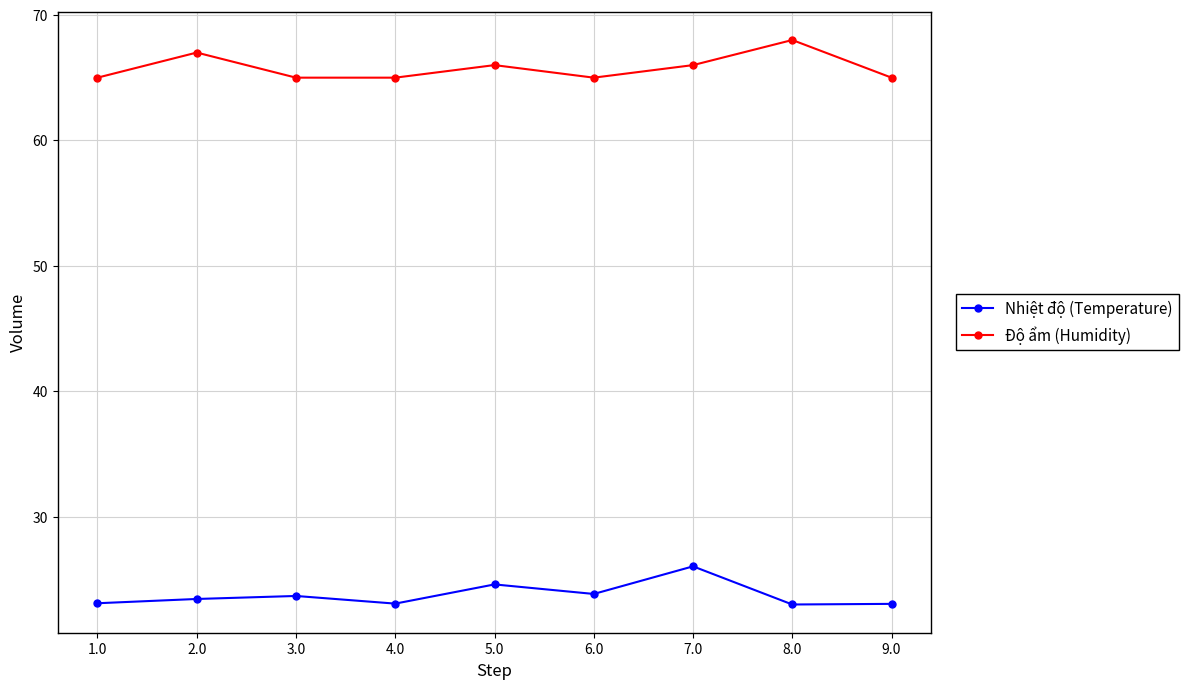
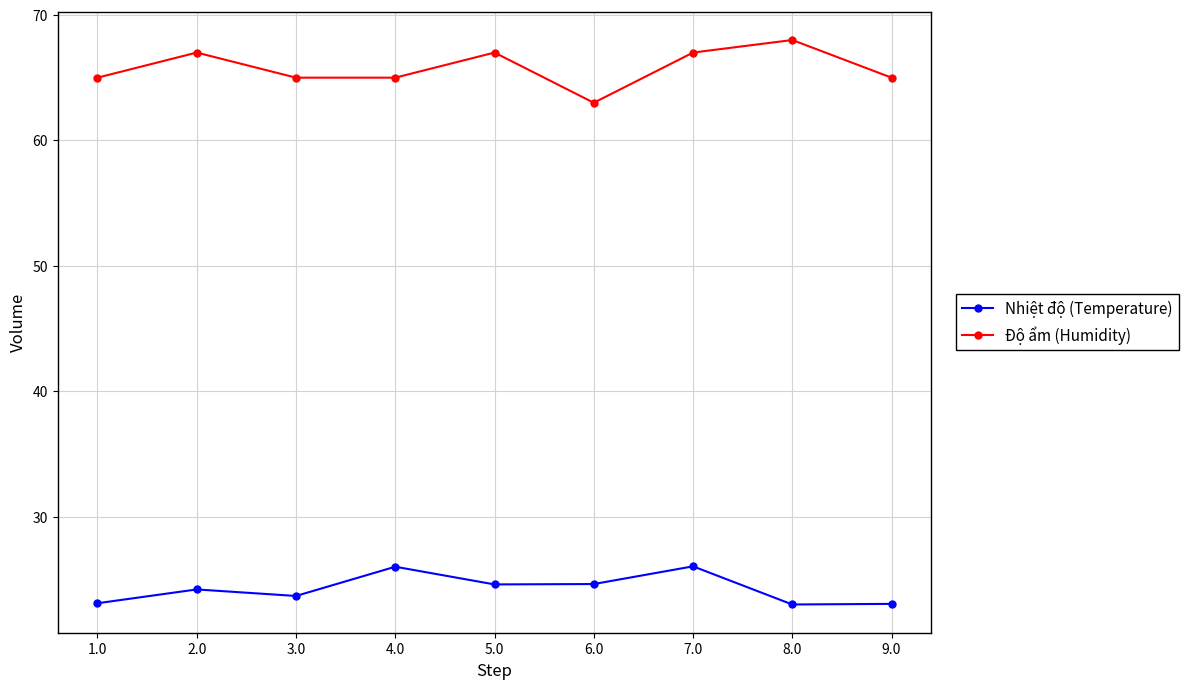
Nhiệt độ (Temperature), 2.0: 23.5 -> 24.2
Nhiệt độ (Temperature), 4.0: 23.1 -> 26.0
Độ ẩm (Humidity), 5.0: 66 -> 67
Nhiệt độ (Temperature), 6.0: 23.9 -> 24.7
Độ ẩm (Humidity), 6.0: 65 -> 63
Độ ẩm (Humidity), 7.0: 66 -> 67
